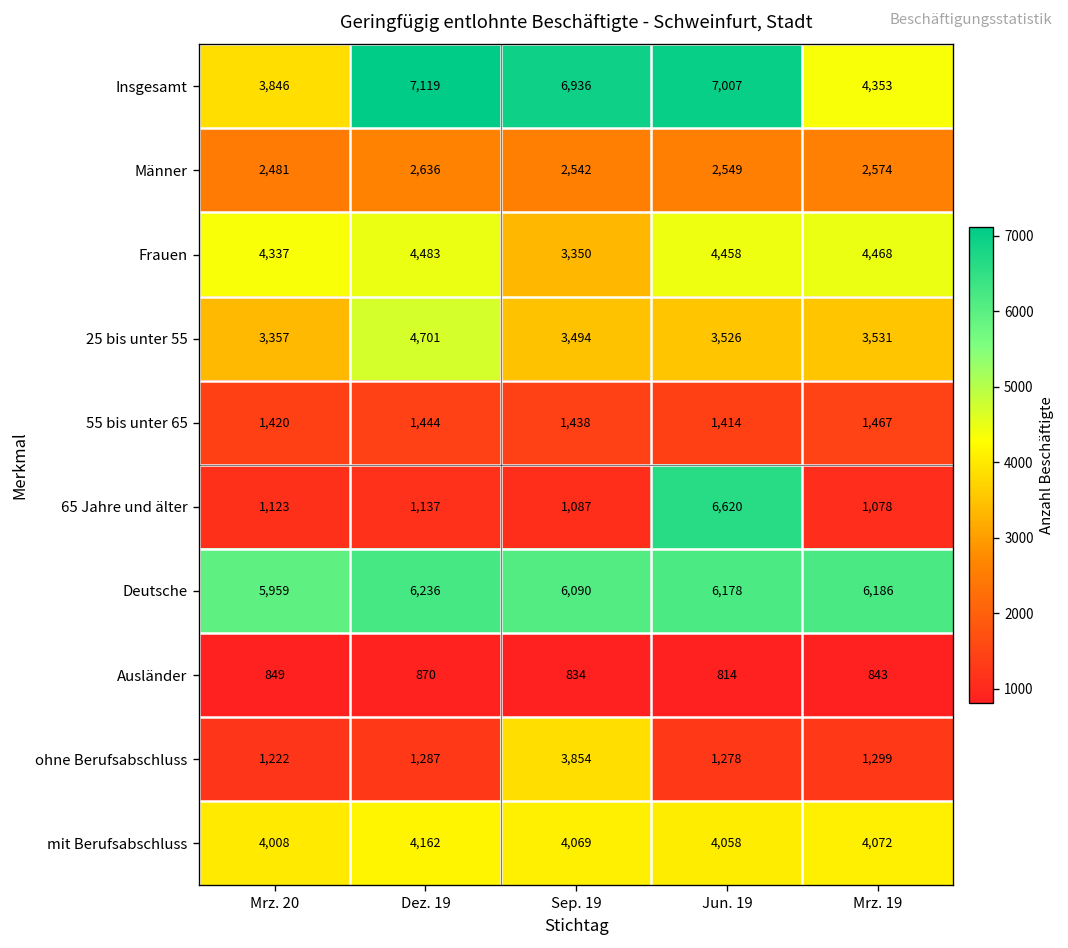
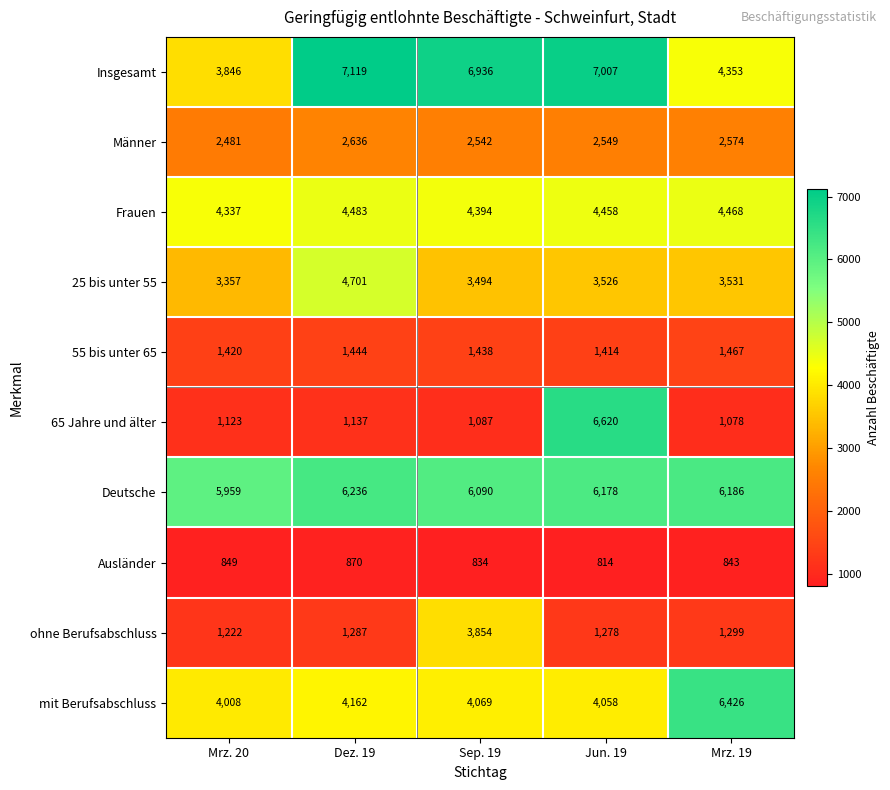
Frauen, Sep. 19: 3,350 -> 4,394
mit Berufsabschluss, Mrz. 19: 4,072 -> 6,426
